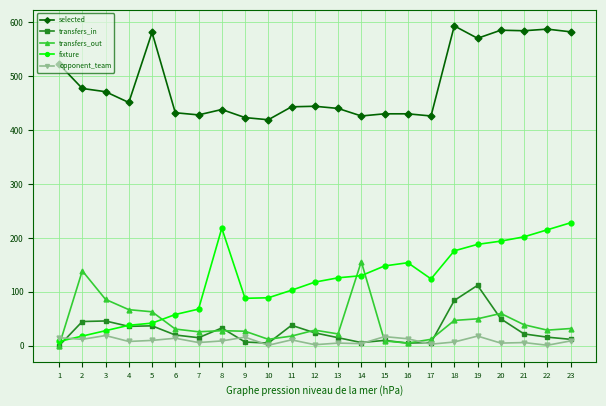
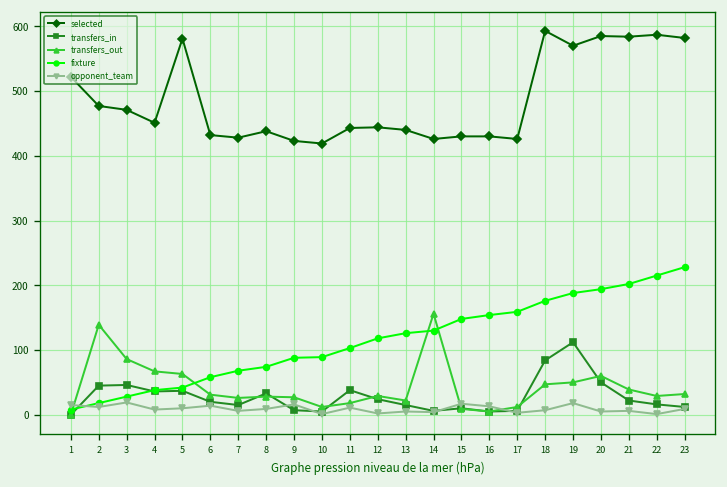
fixture, 8: 220 -> 70
fixture, 17: 120 -> 160
